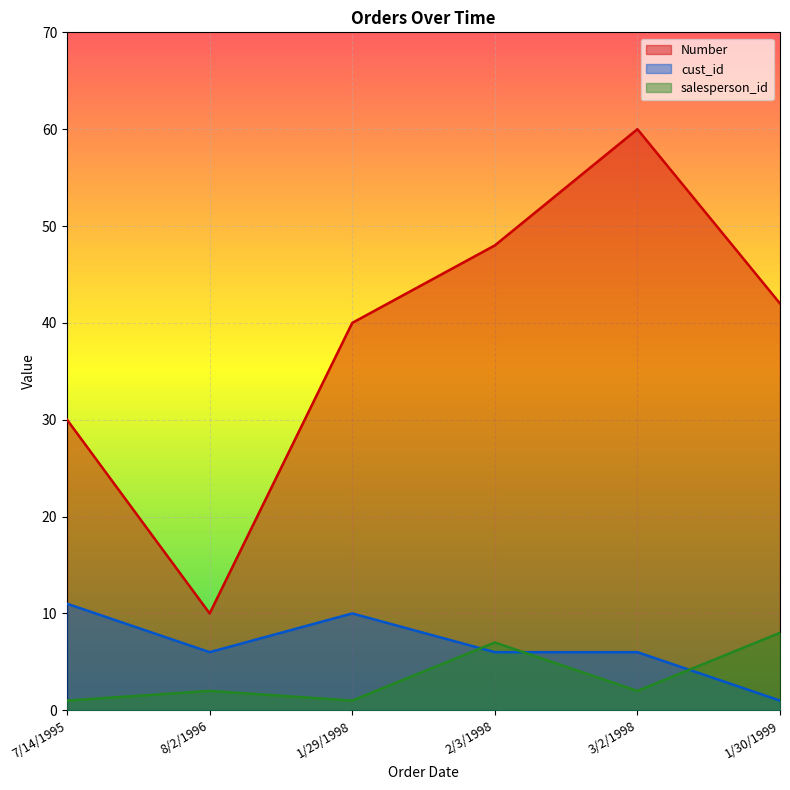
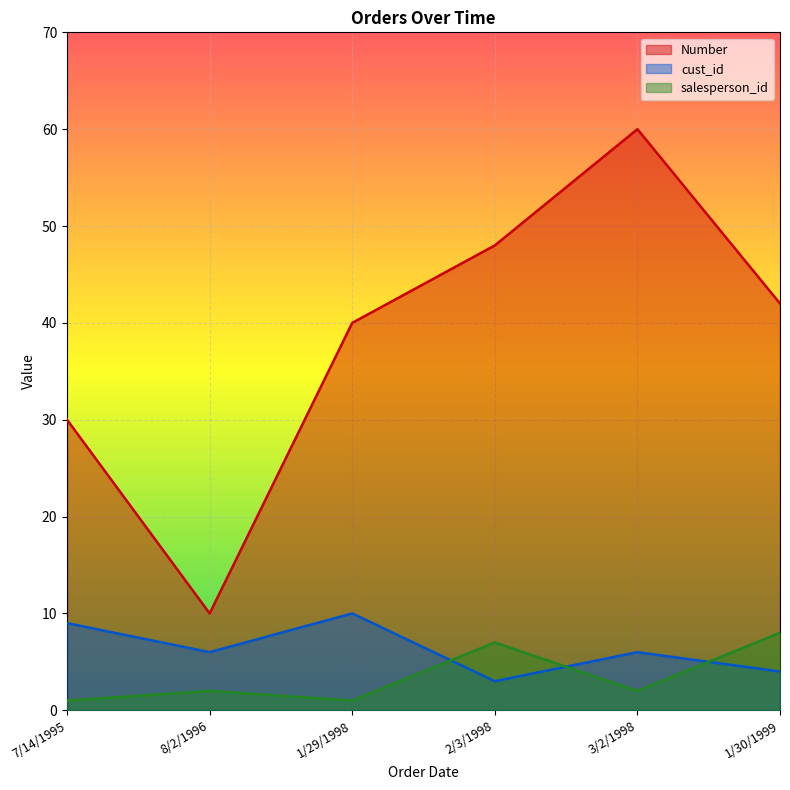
cust_id, 7/14/1995: 11 -> 9
cust_id, 2/3/1998: 6 -> 3
cust_id, 1/30/1999: 1 -> 4
